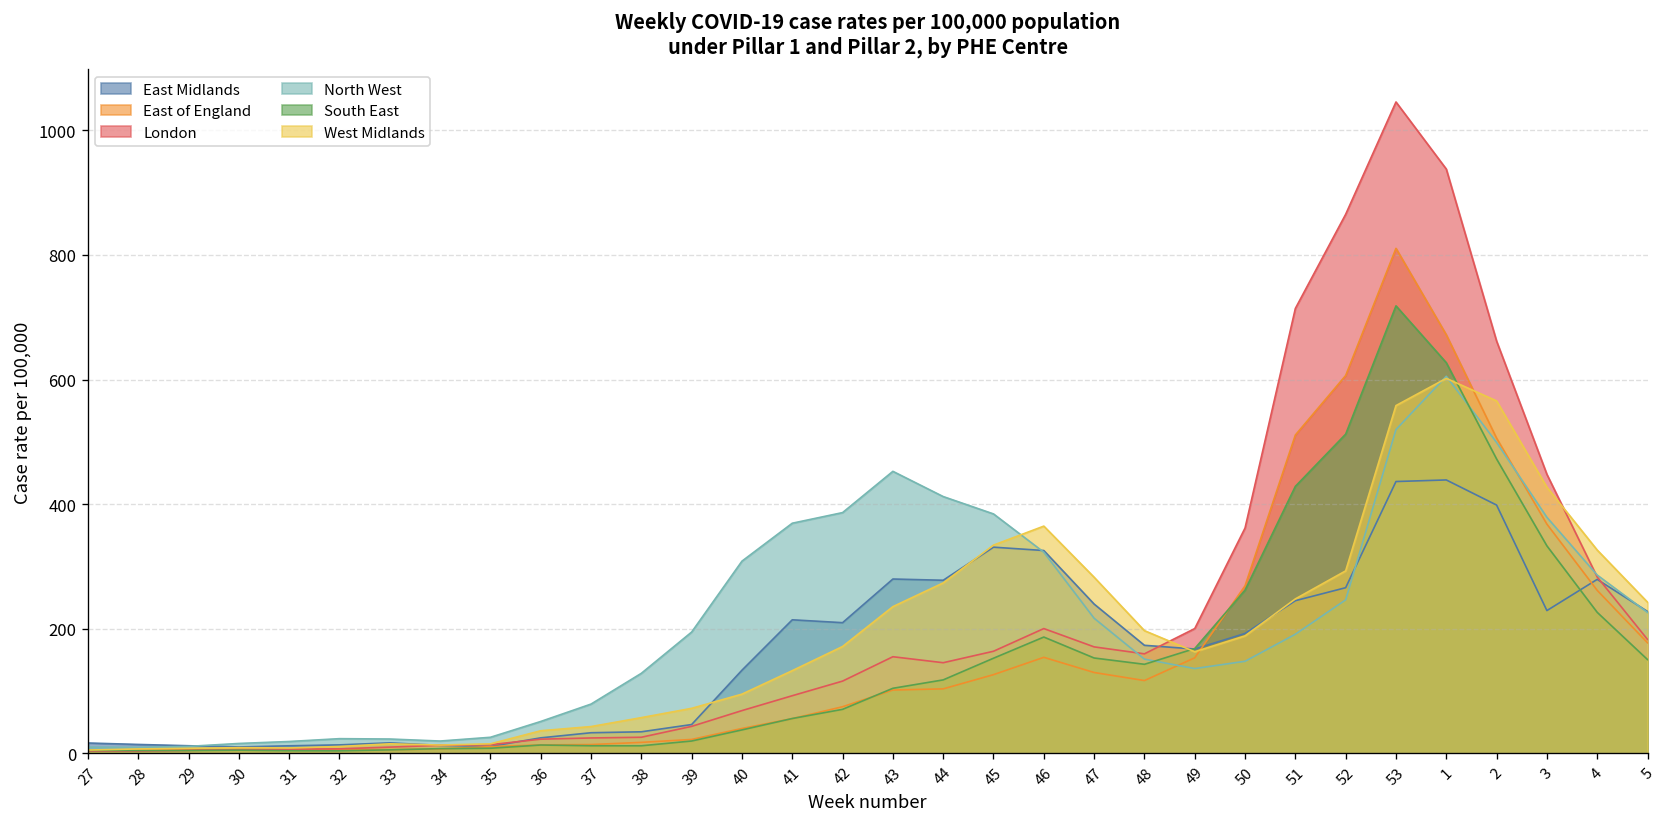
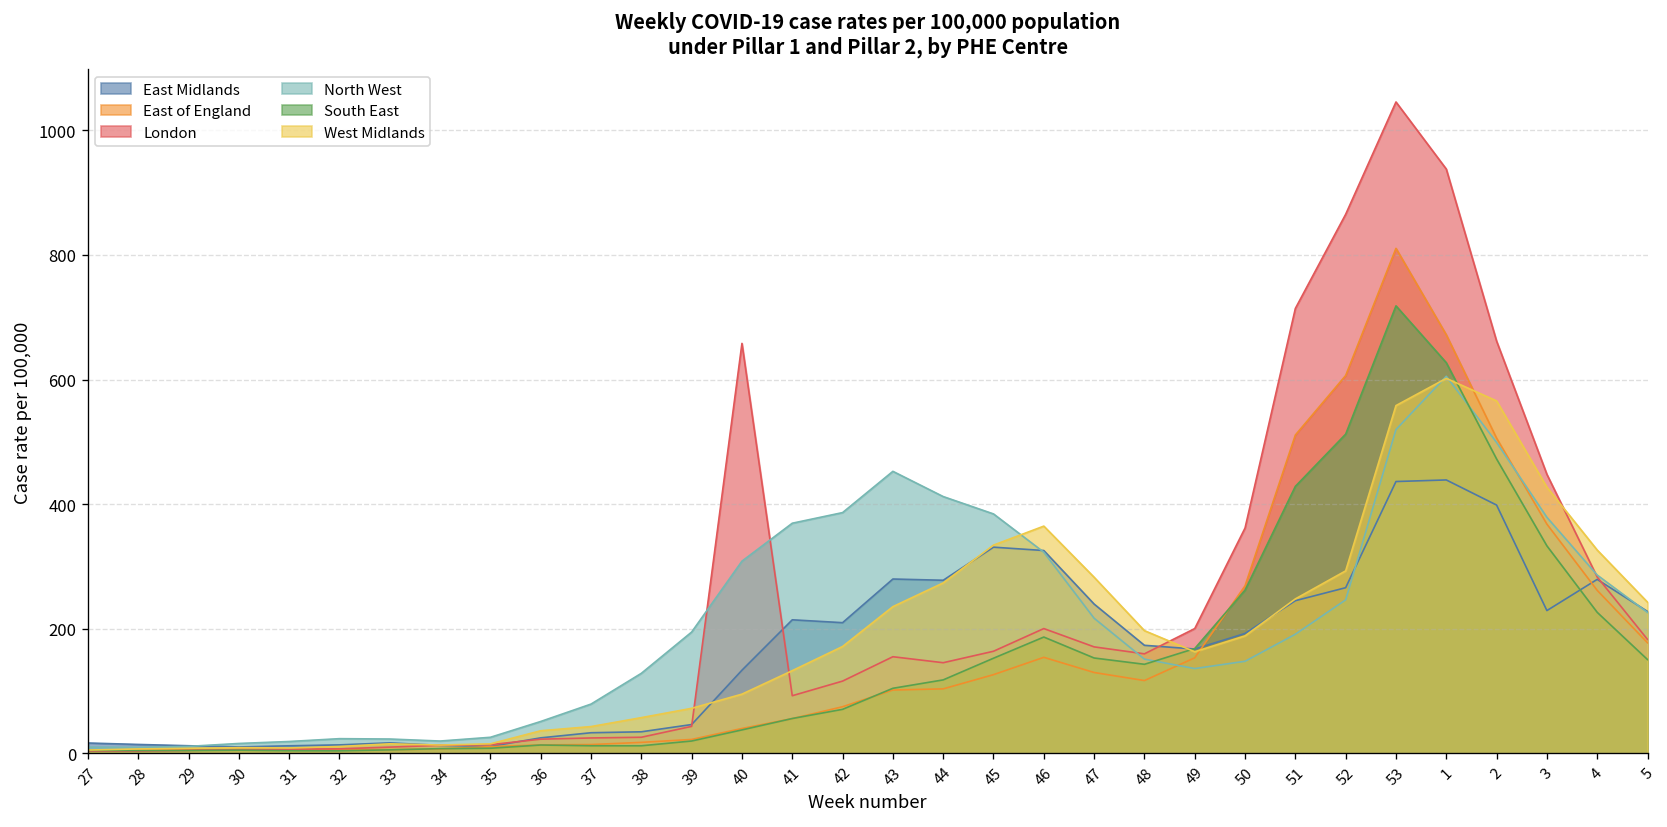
London, 40: 70 -> 660
